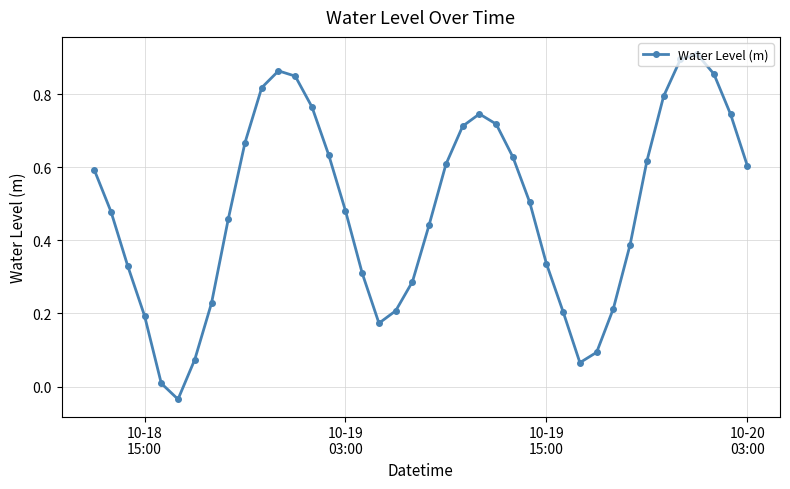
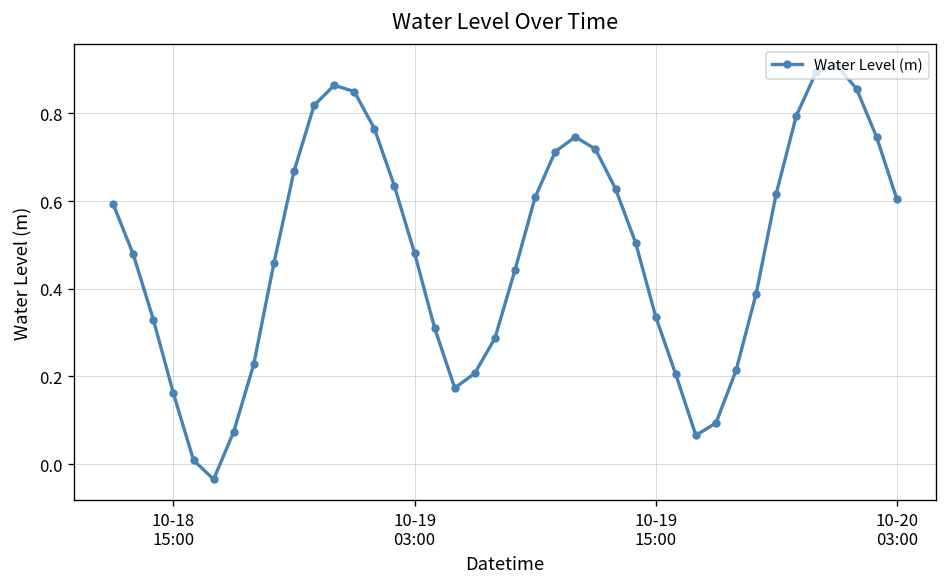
10-18 15:00: 0.19 -> 0.16
